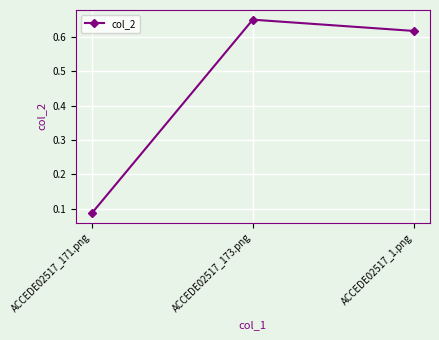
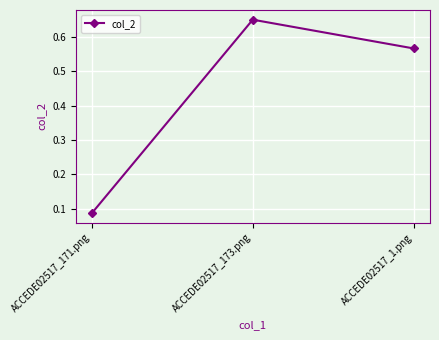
ACCEDE02517_1.png: 0.62 -> 0.57
